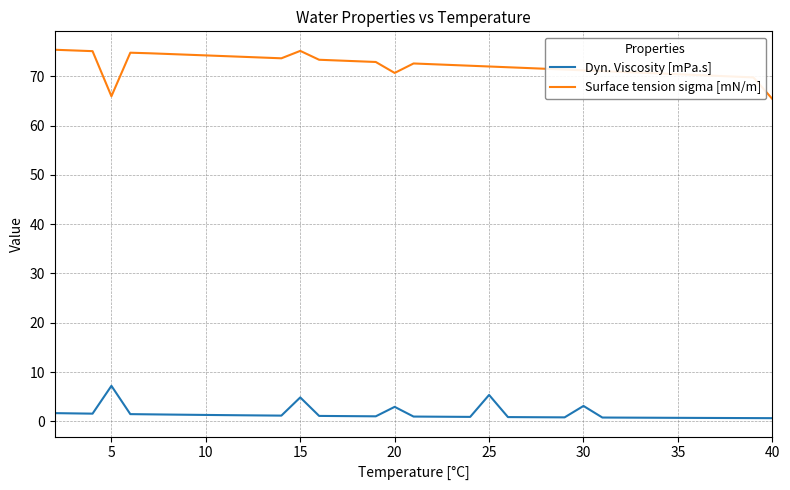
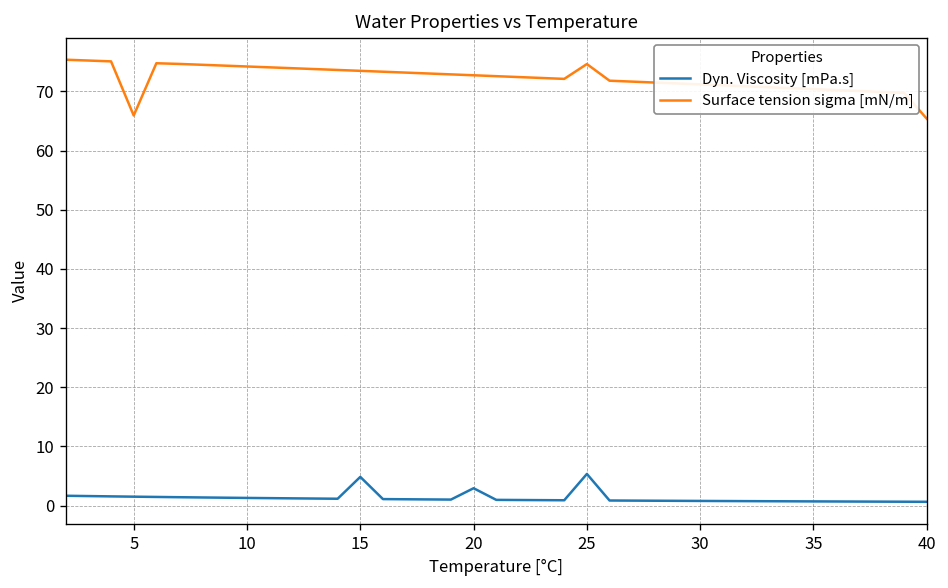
Dyn. Viscosity [mPa.s], 5: 7 -> 2
Surface tension sigma [mN/m], 15: 75 -> 73
Surface tension sigma [mN/m], 20: 71 -> 73
Surface tension sigma [mN/m], 25: 72 -> 75
Dyn. Viscosity [mPa.s], 30: 3 -> 1
